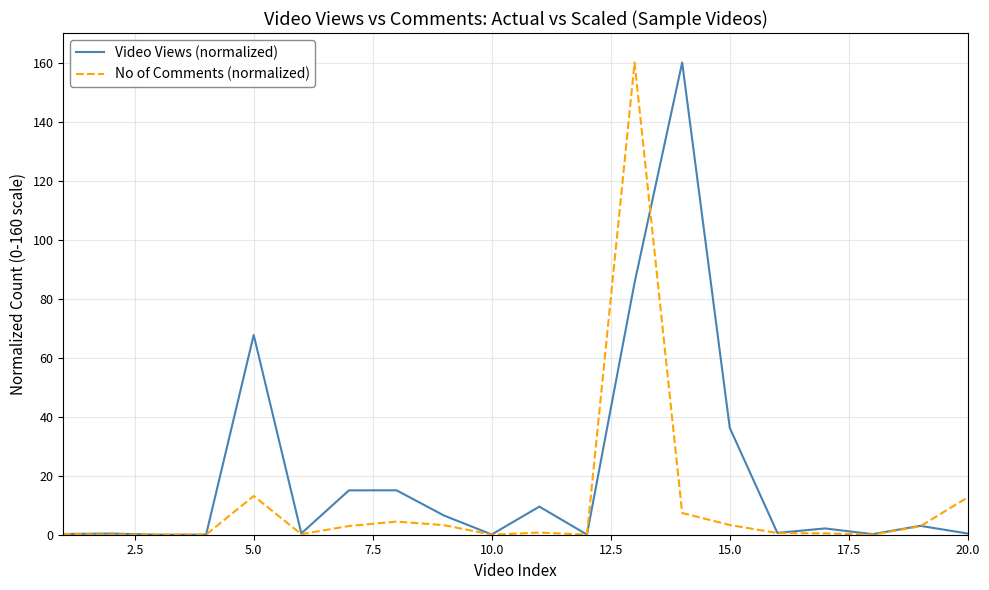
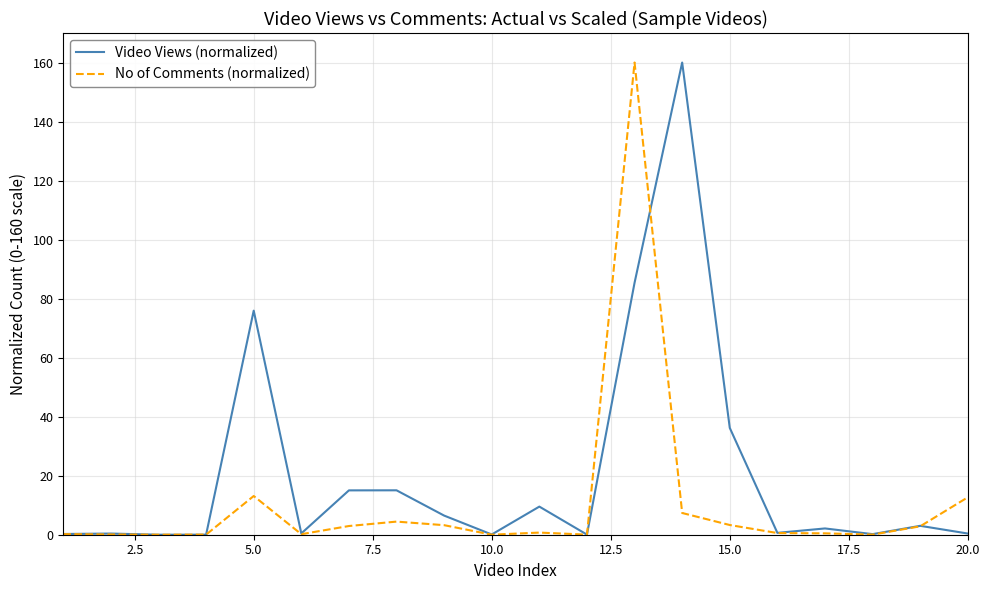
Video Views (normalized), 5.0: 68 -> 76
